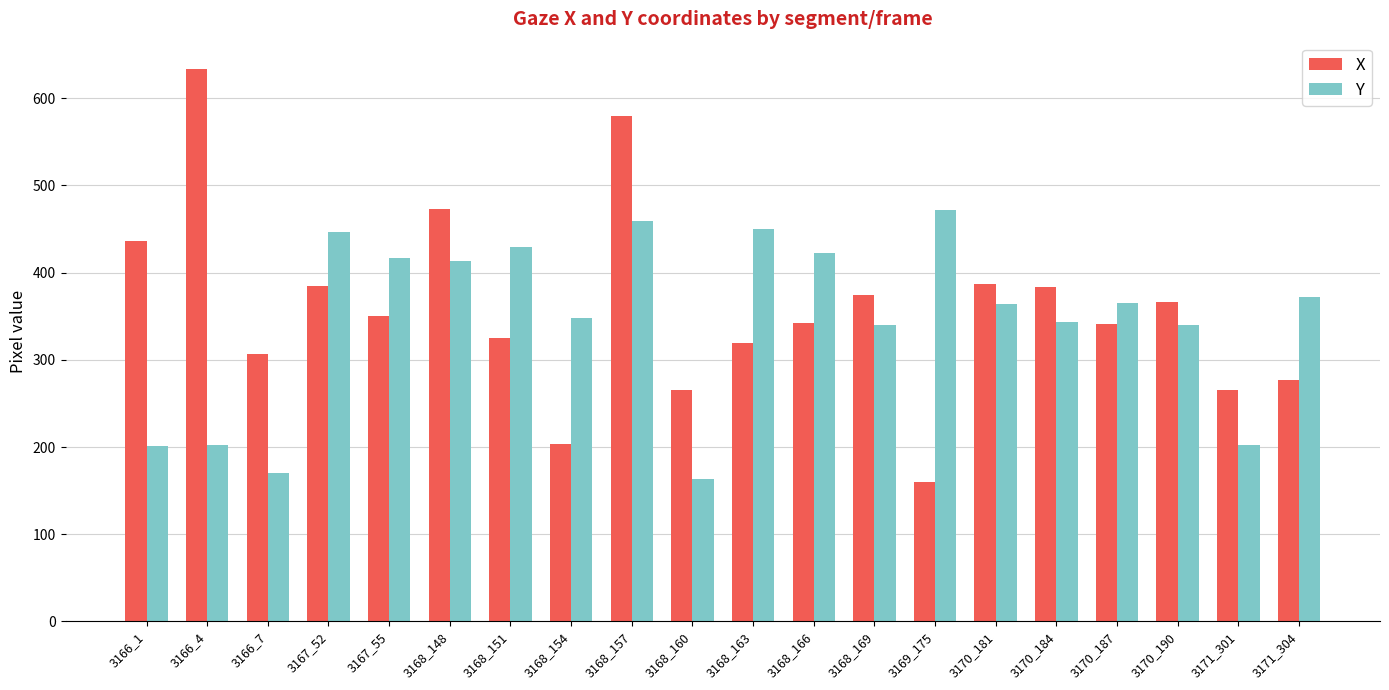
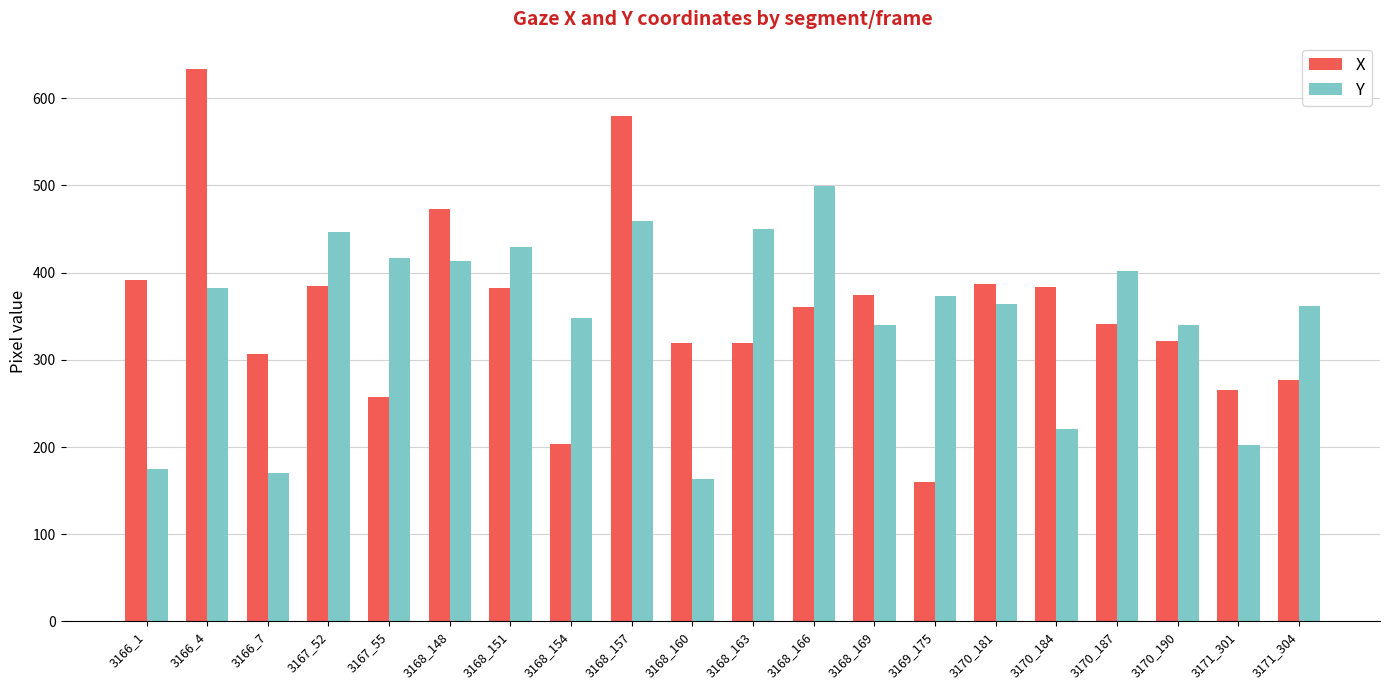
X, 3166_1: 440 -> 390
Y, 3166_1: 200 -> 180
Y, 3166_4: 200 -> 380
X, 3167_55: 350 -> 260
X, 3168_151: 330 -> 380
X, 3168_160: 270 -> 320
X, 3168_166: 340 -> 360
Y, 3168_166: 420 -> 500
Y, 3169_175: 470 -> 370
Y, 3170_184: 340 -> 220
Y, 3170_187: 370 -> 400
X, 3170_190: 370 -> 320
Y, 3171_304: 370 -> 360
